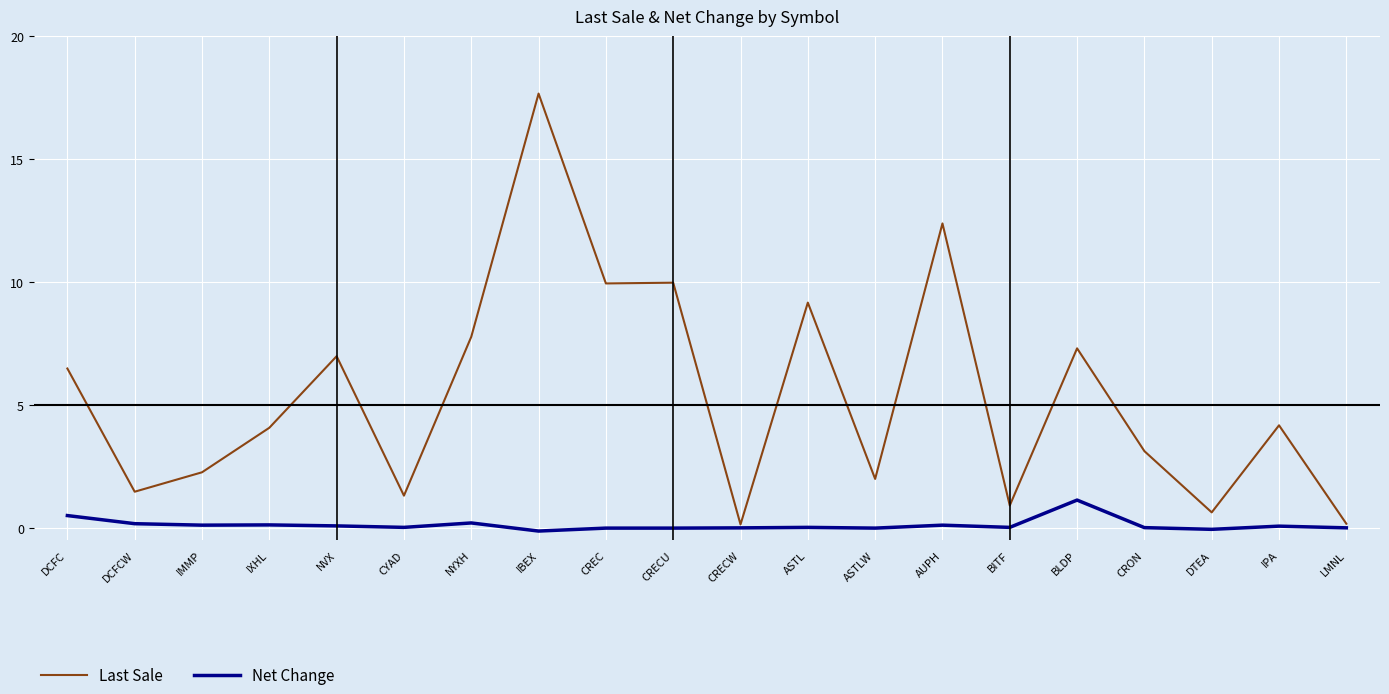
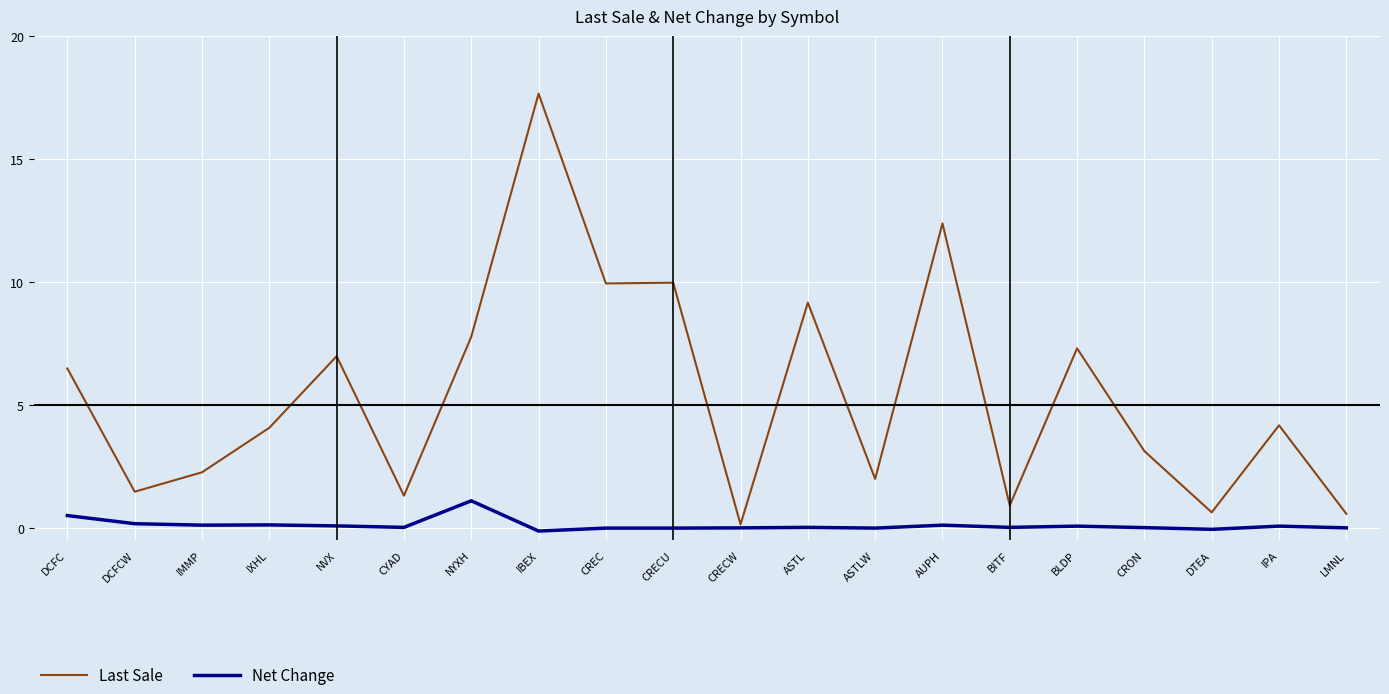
Net Change, NYXH: 0.2 -> 1.1
Net Change, BLDP: 1.1 -> 0.1
Last Sale, LMNL: 0.2 -> 0.6
